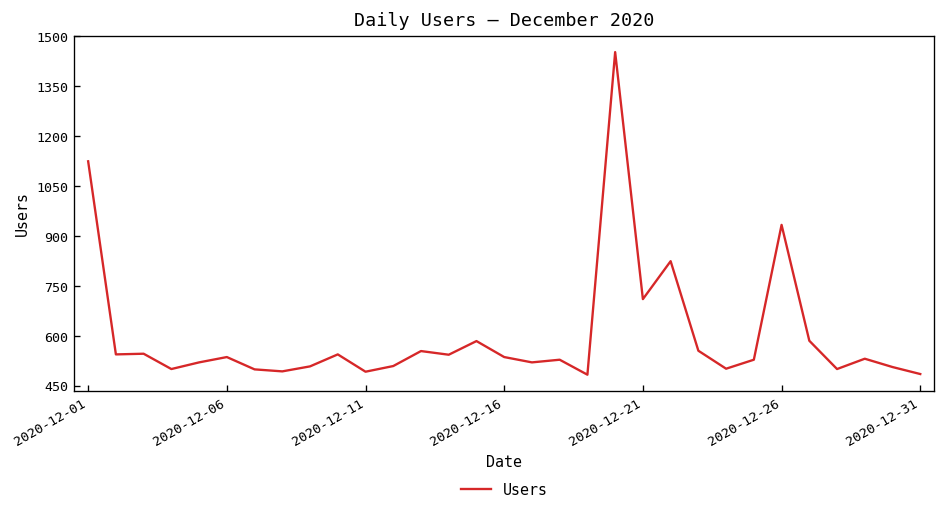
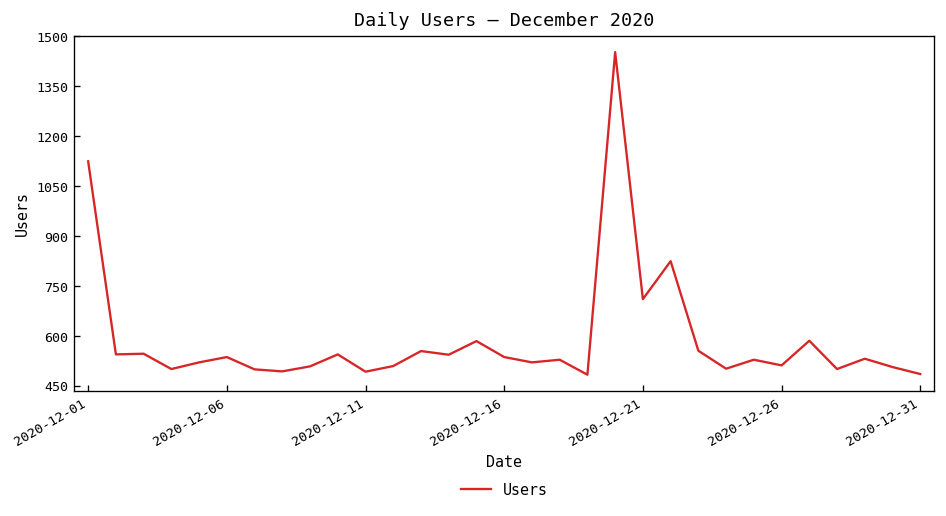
2020-12-26: 930 -> 510
